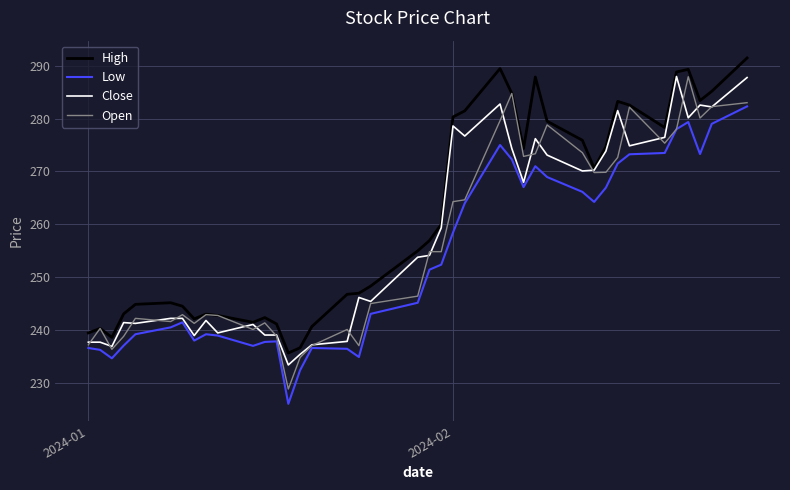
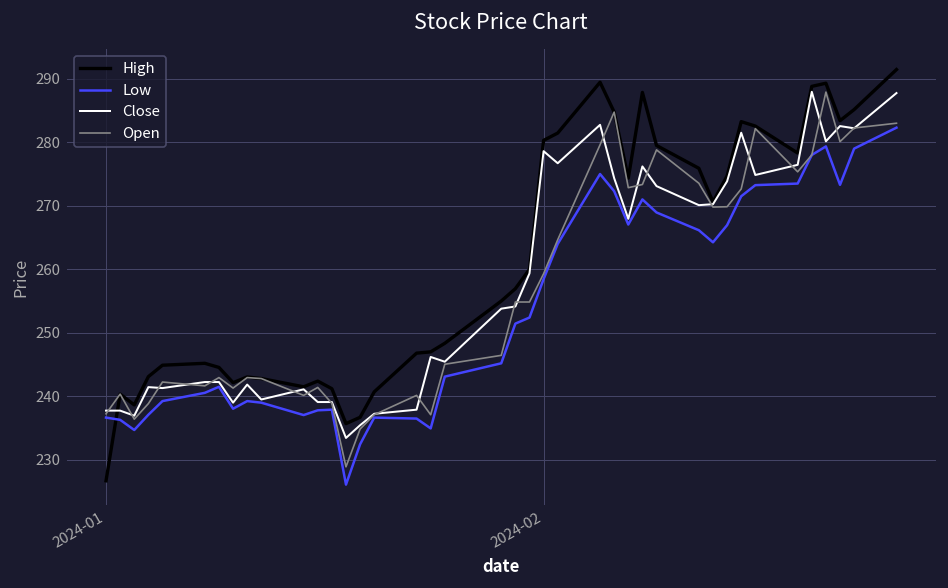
High, 2024-01: 240 -> 227
Open, 2024-02: 264 -> 259
